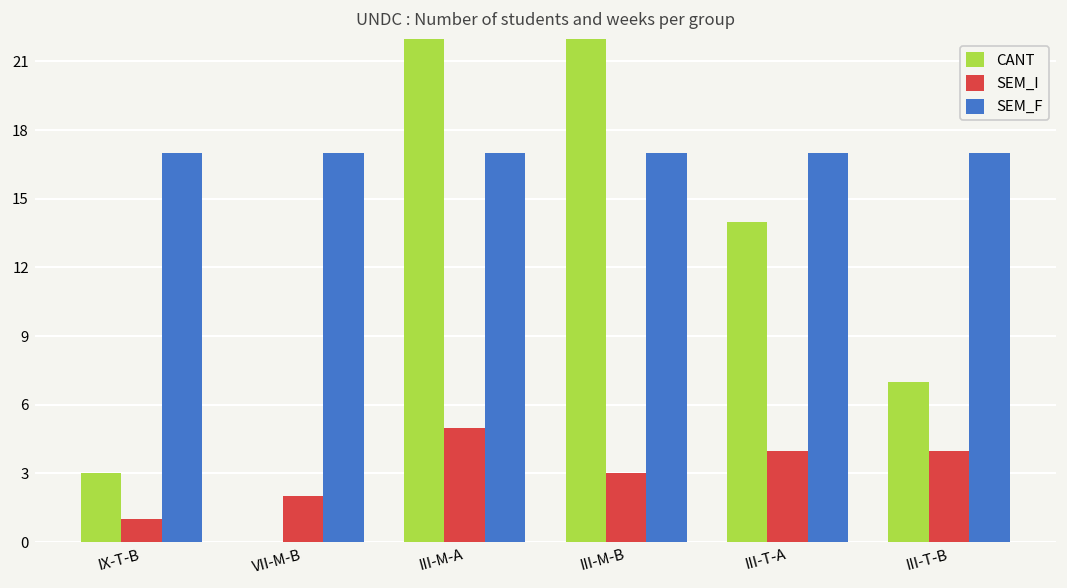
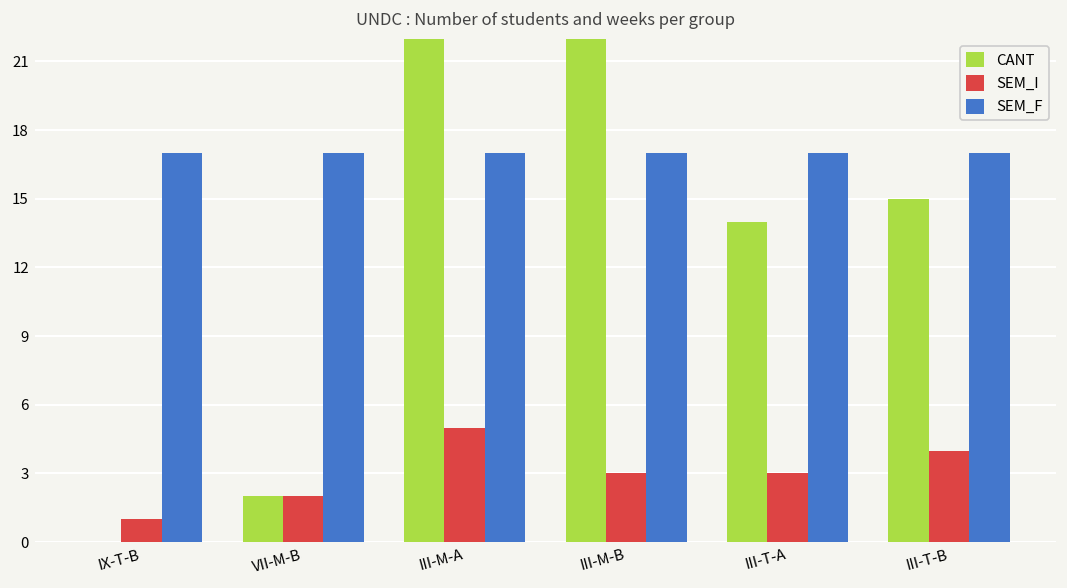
CANT, IX-T-B: 3 -> 0
CANT, VII-M-B: 0 -> 2
SEM_I, III-T-A: 4 -> 3
CANT, III-T-B: 7 -> 15
